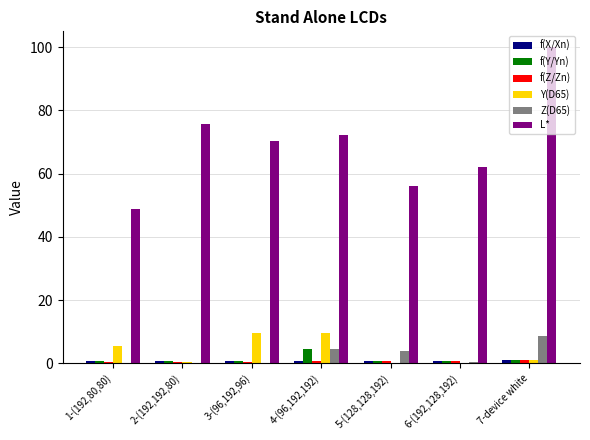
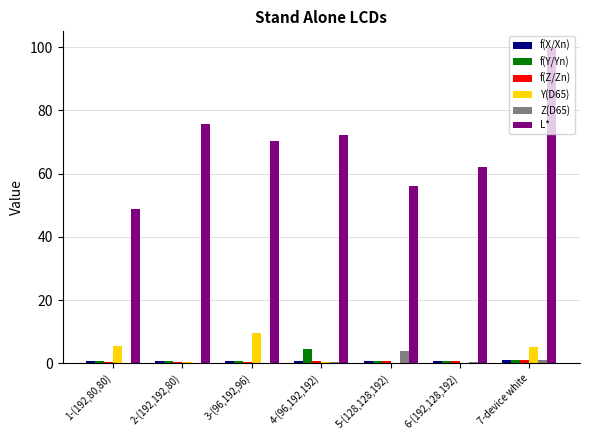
Y(D65), 4-(96,192,192): 10 -> 1
Z(D65), 4-(96,192,192): 4 -> 1
Y(D65), 7-device white: 1 -> 5
Z(D65), 7-device white: 9 -> 1
